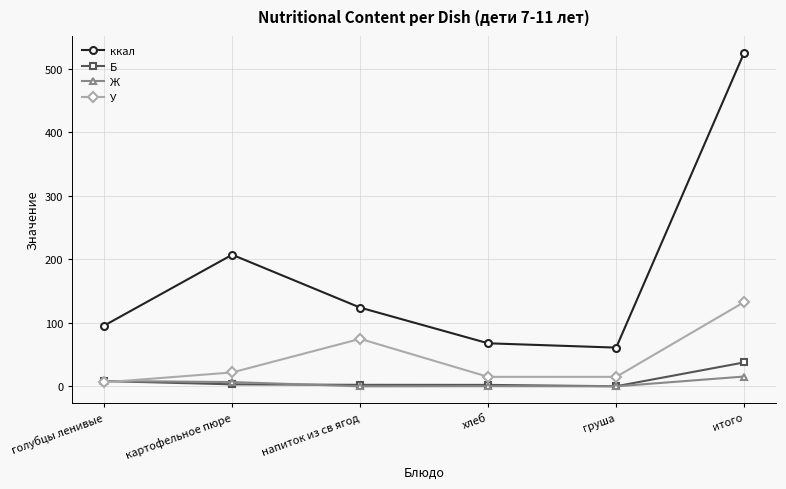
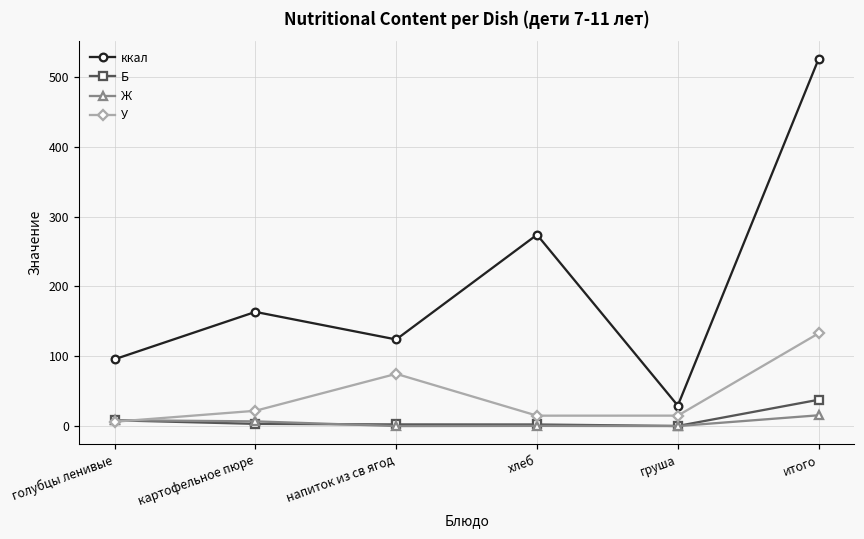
ккал, картофельное пюре: 210 -> 160
ккал, хлеб: 70 -> 270
ккал, груша: 60 -> 30
